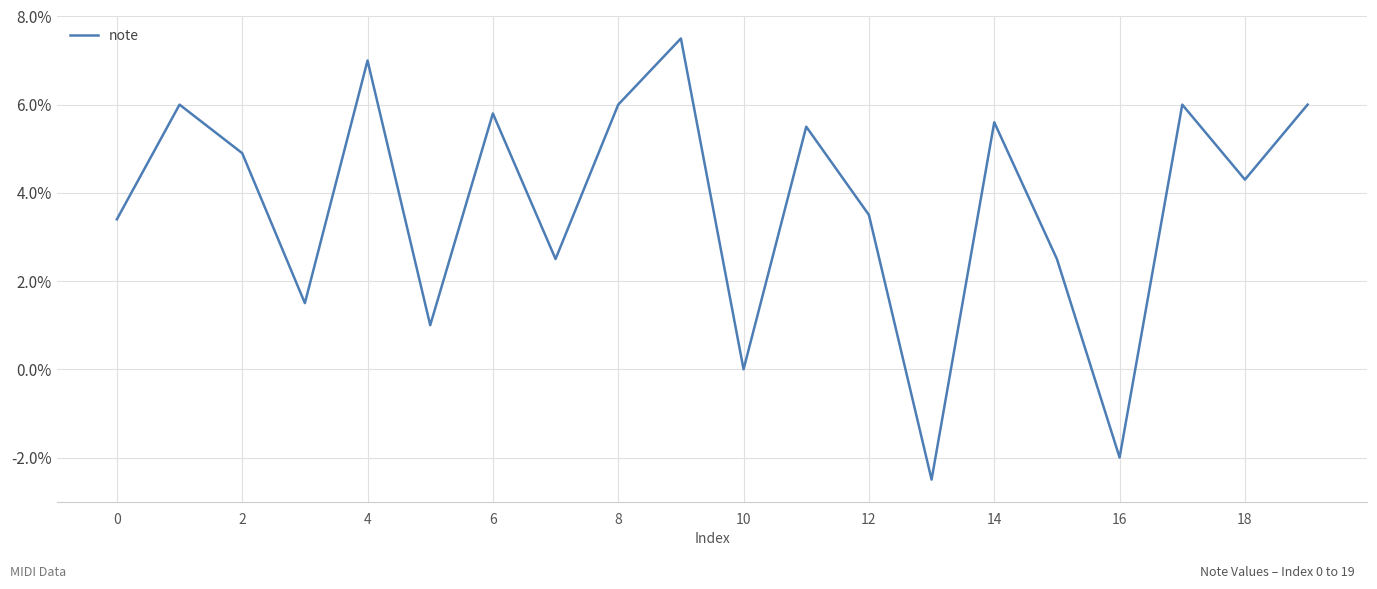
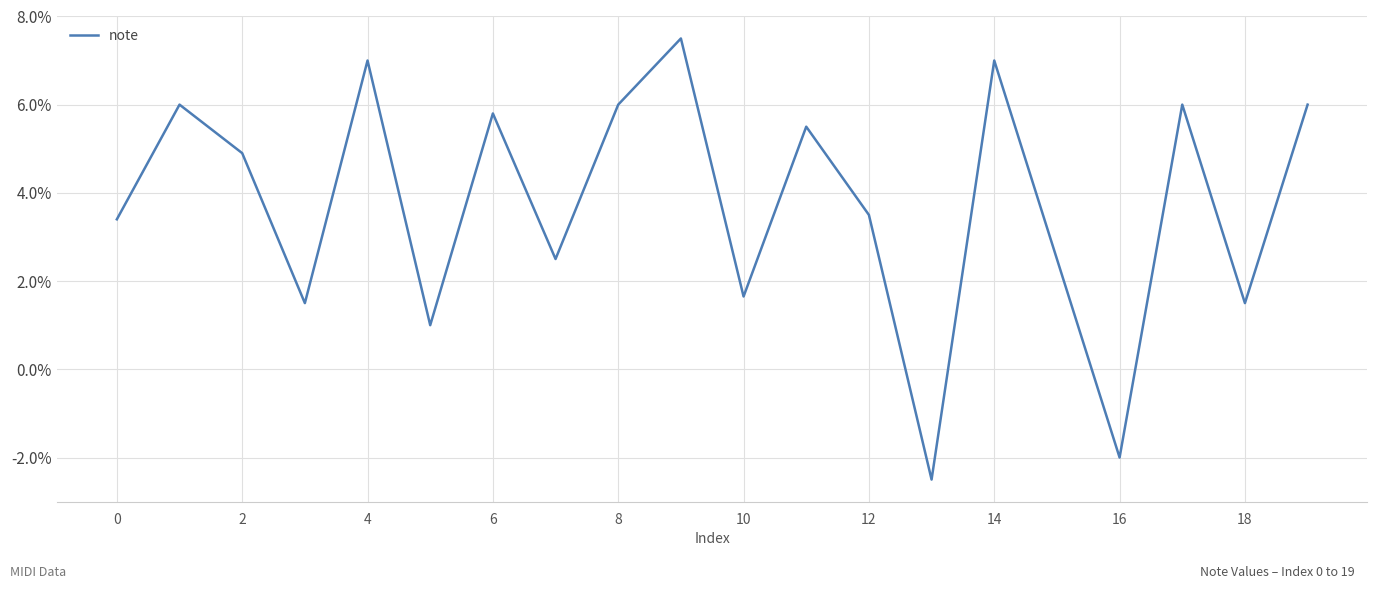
10: 0.0% -> 1.6%
14: 5.6% -> 7.0%
18: 4.3% -> 1.5%
